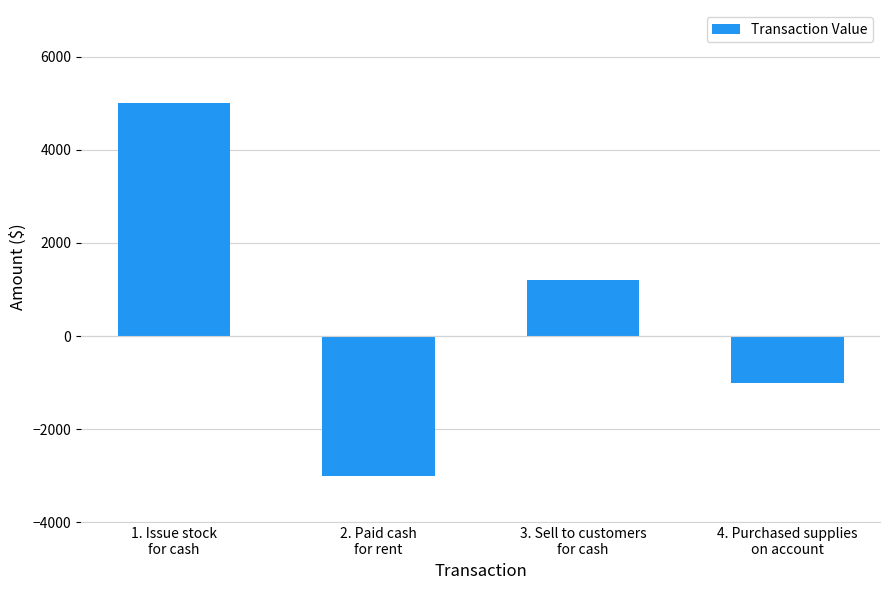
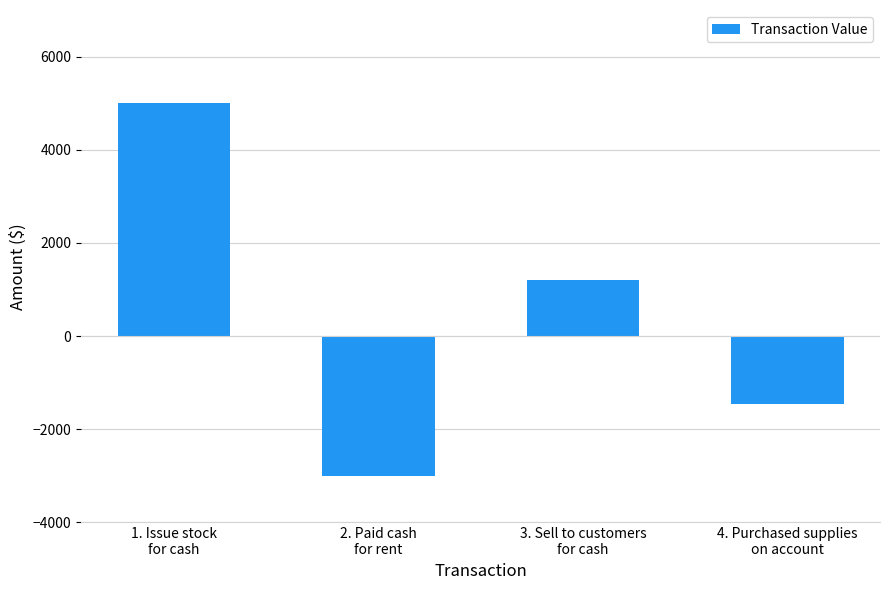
4. Purchased supplies on account: -1000 -> -1500
